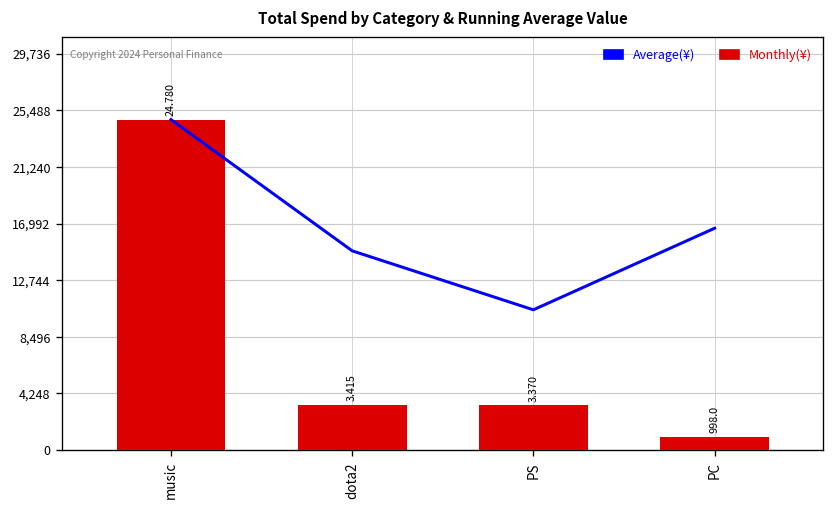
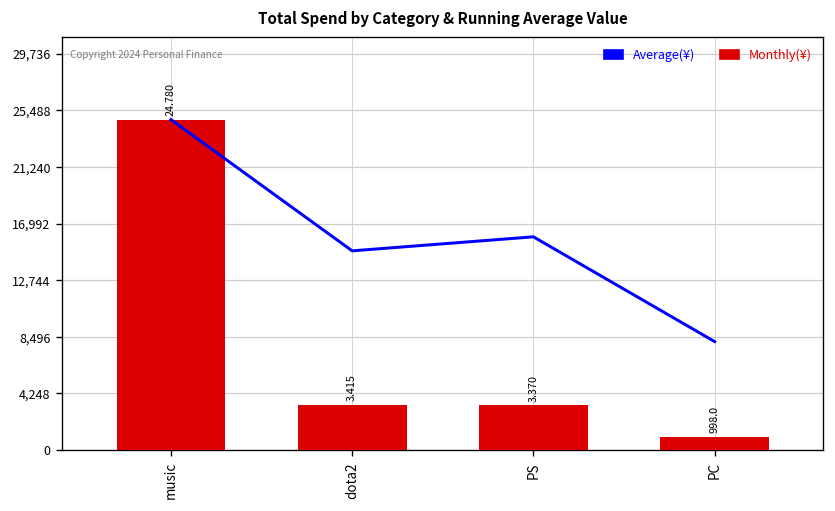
Average(¥), PS: 10,500 -> 16,000
Average(¥), PC: 16,600 -> 8,100
